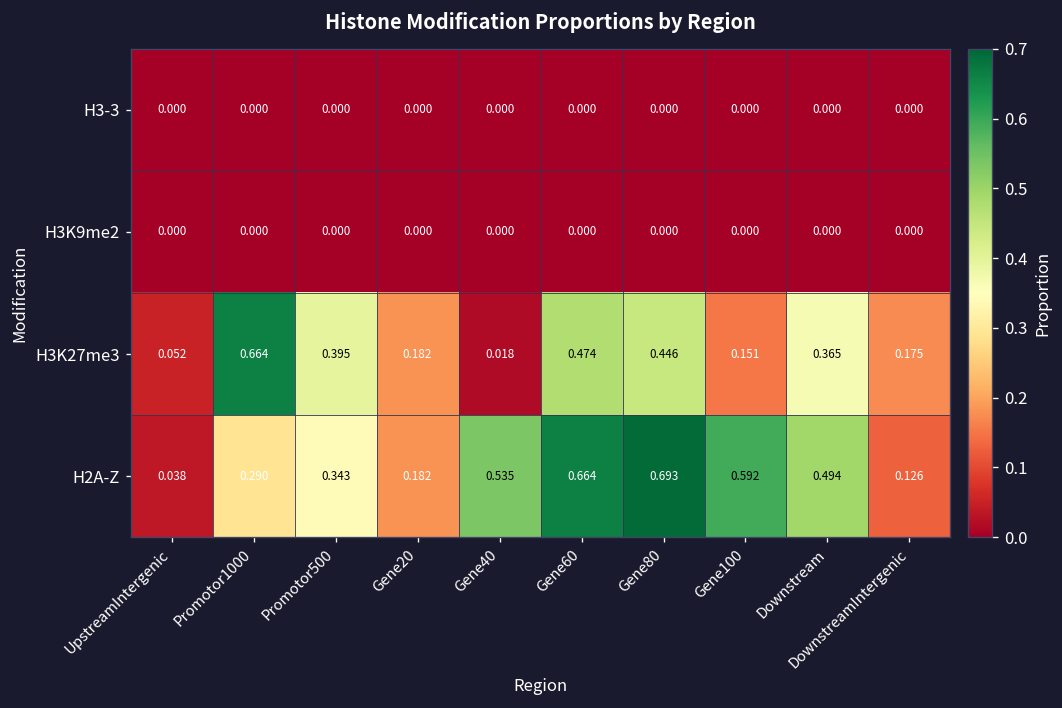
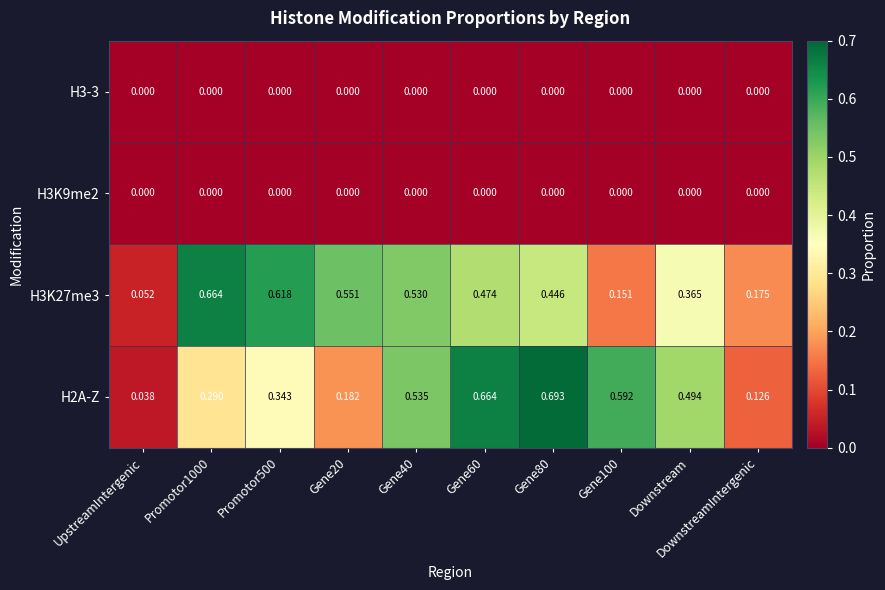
H3K27me3, Promotor500: 0.395 -> 0.618
H3K27me3, Gene20: 0.182 -> 0.551
H3K27me3, Gene40: 0.018 -> 0.530
